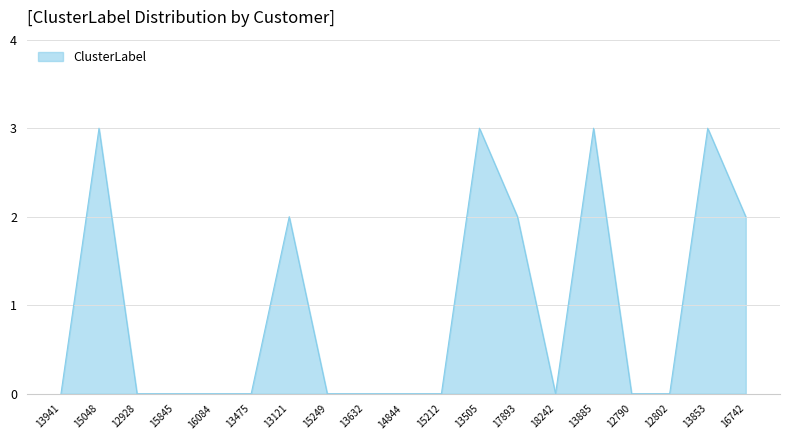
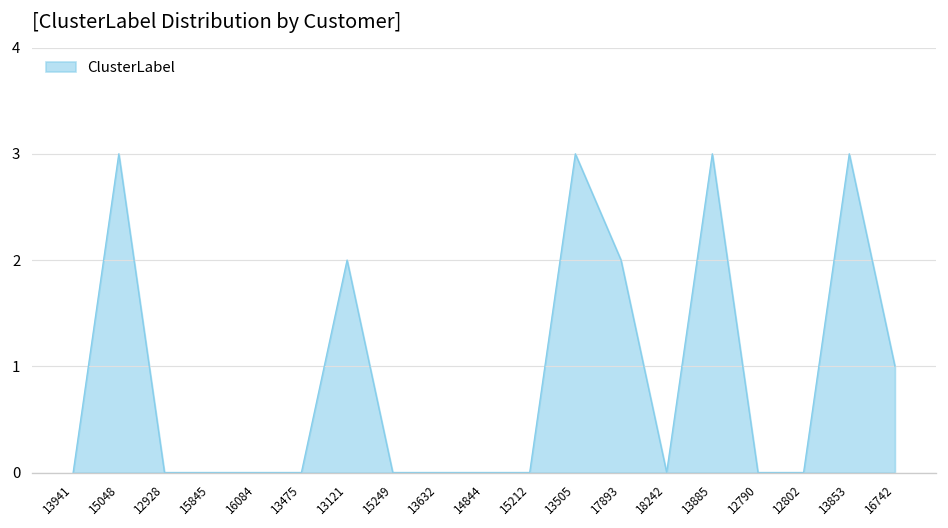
16742: 2 -> 1
